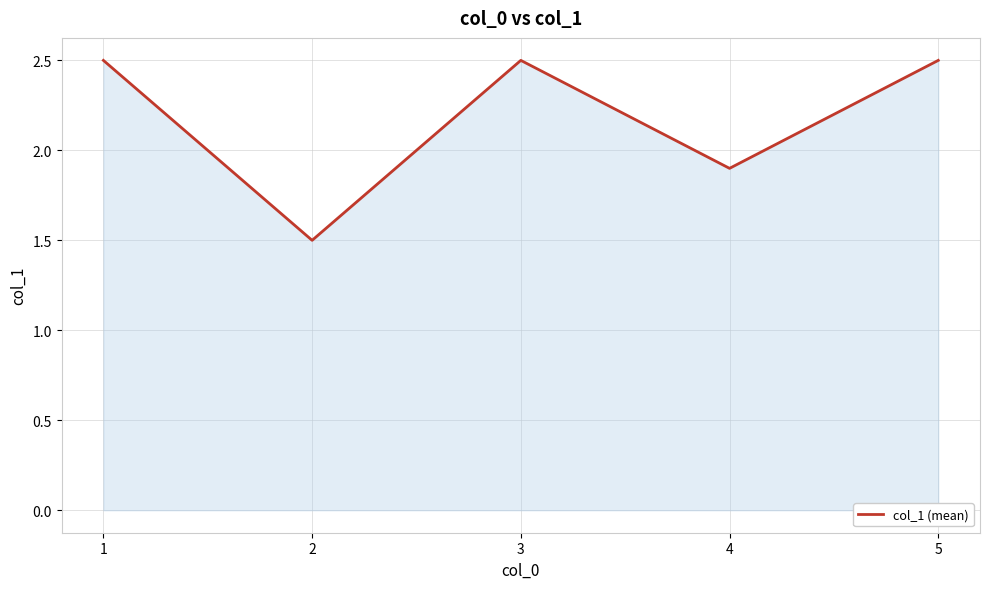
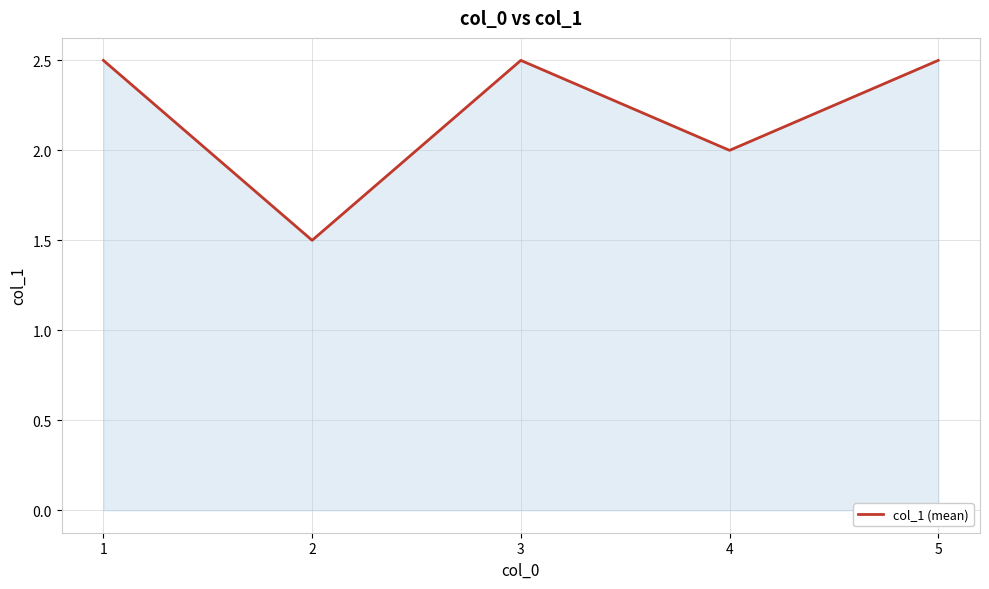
4: 1.9 -> 2.0
